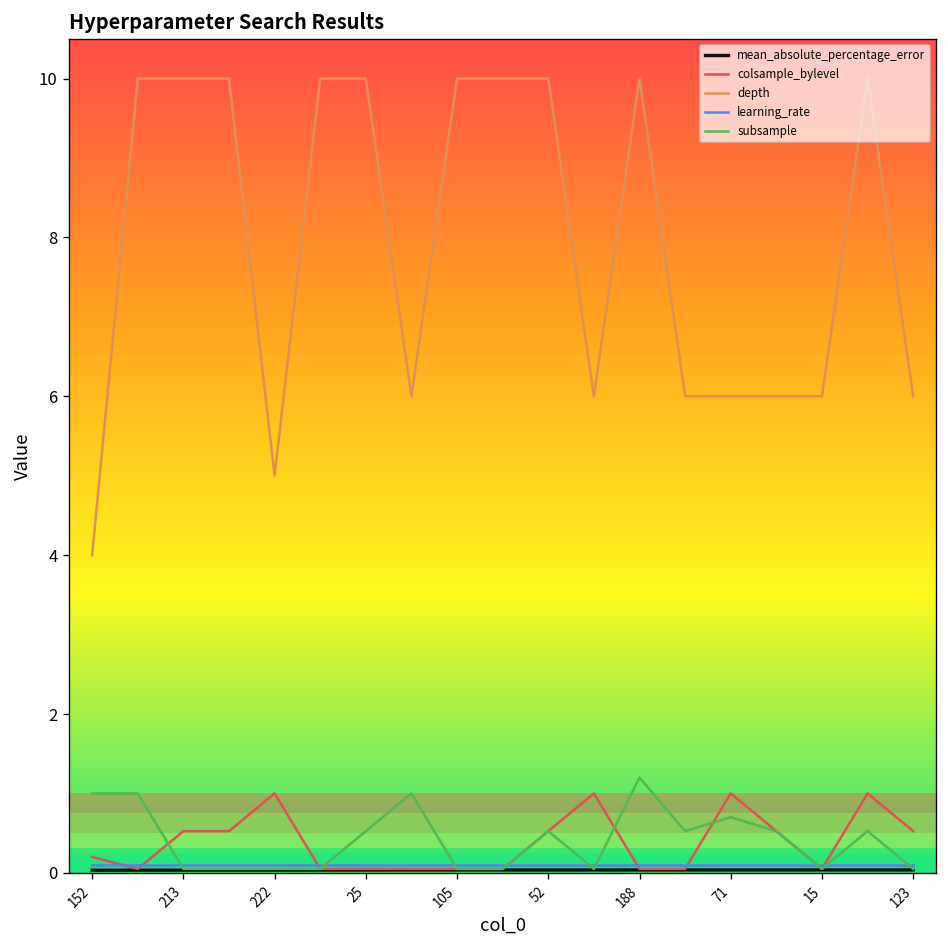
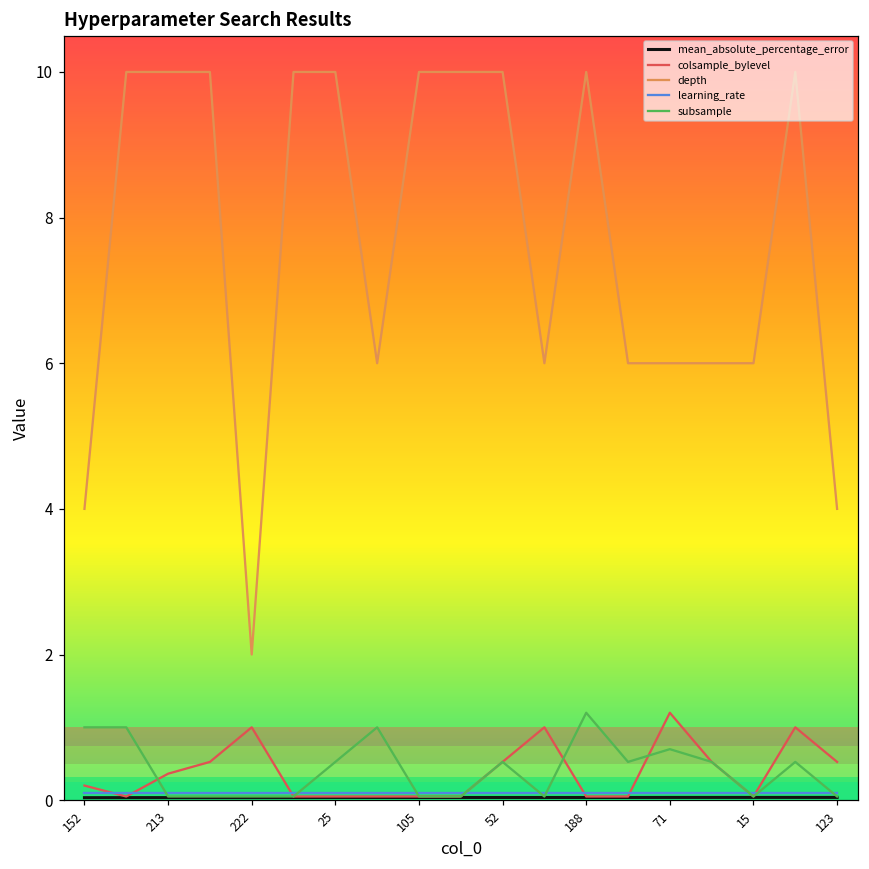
colsample_bylevel, 213: 0.5 -> 0.4
depth, 222: 5 -> 2
colsample_bylevel, 71: 1.0 -> 1.2
depth, 123: 6 -> 4
